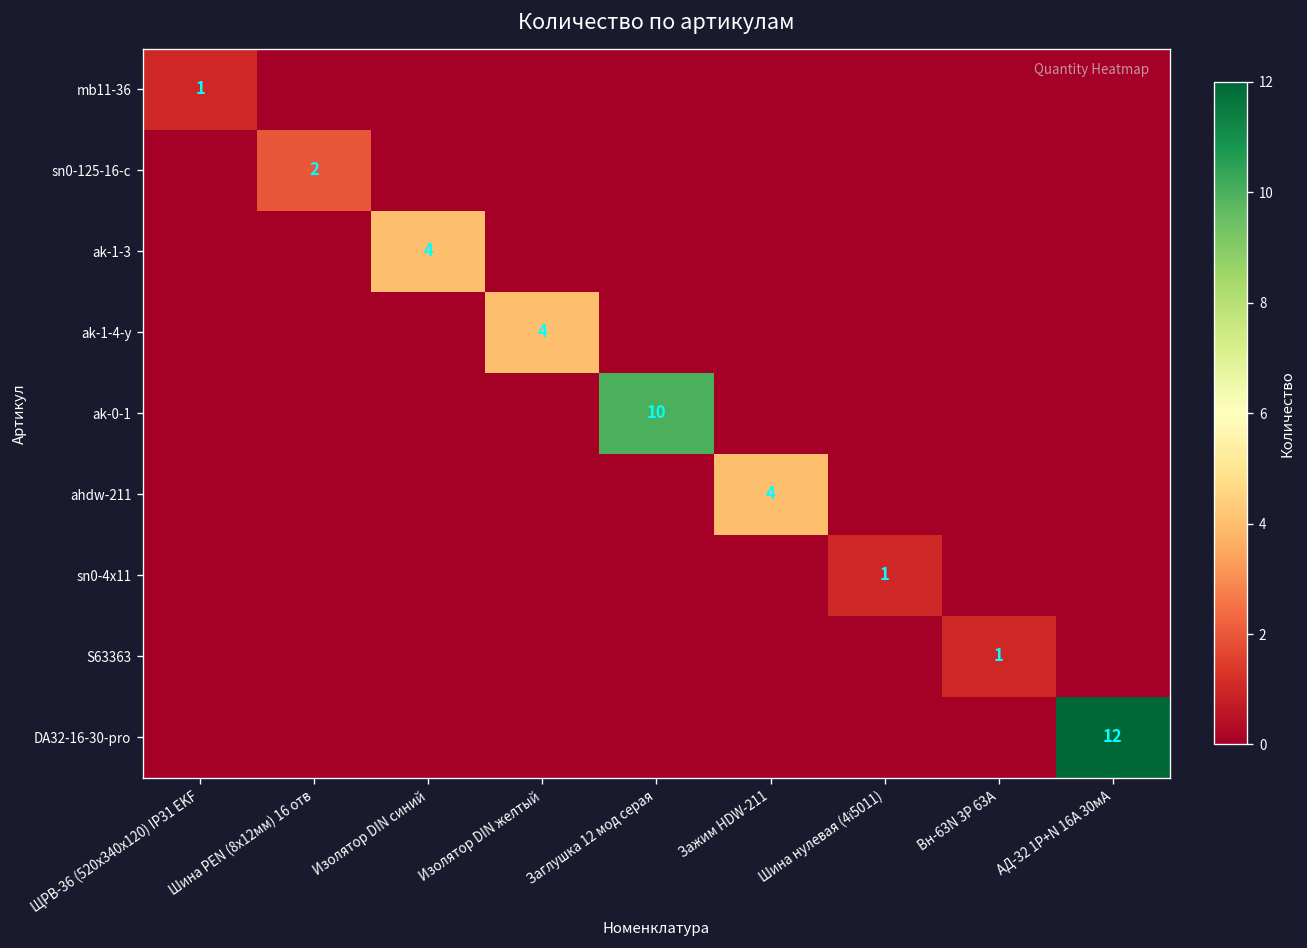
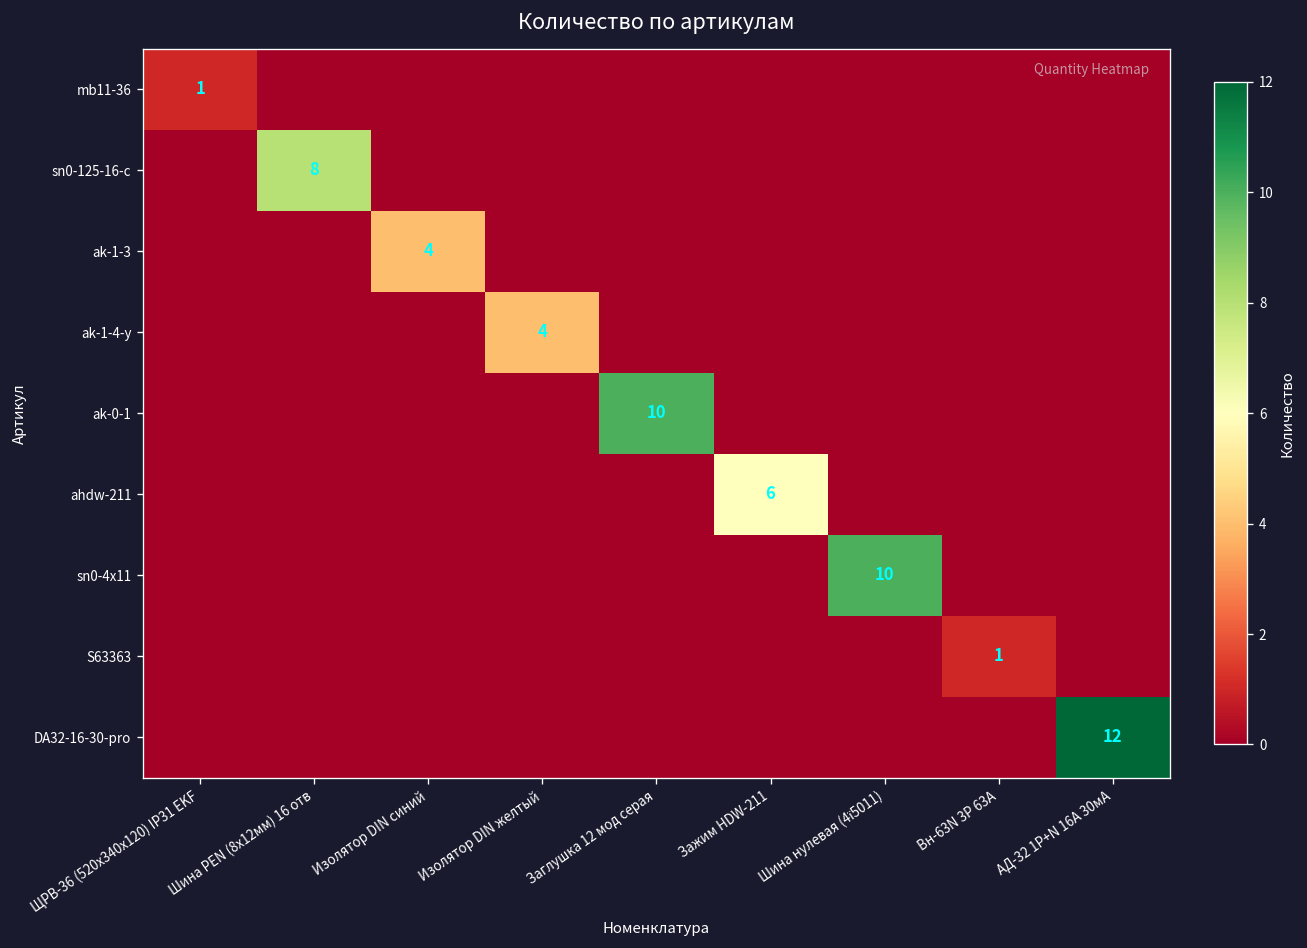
sn0-125-16-c, Шина PEN (8x12мм) 16 отв: 2 -> 8
ahdw-211, Зажим HDW-211: 4 -> 6
sn0-4x11, Шина нулевая (4ї5011): 1 -> 10
